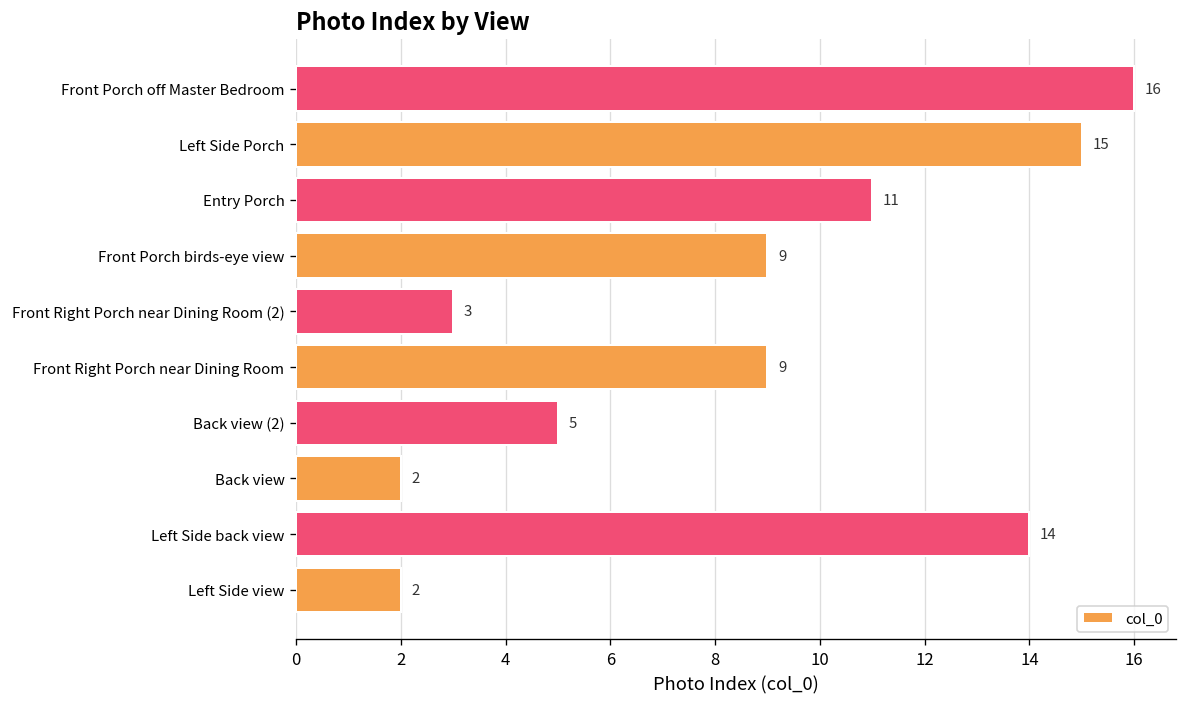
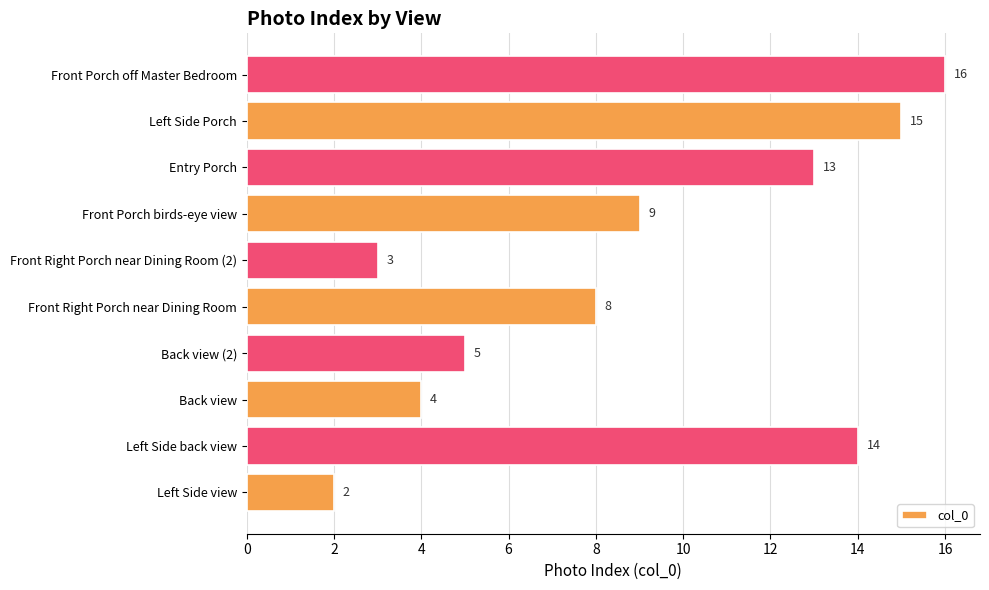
Entry Porch: 11 -> 13
Front Right Porch near Dining Room: 9 -> 8
Back view: 2 -> 4
